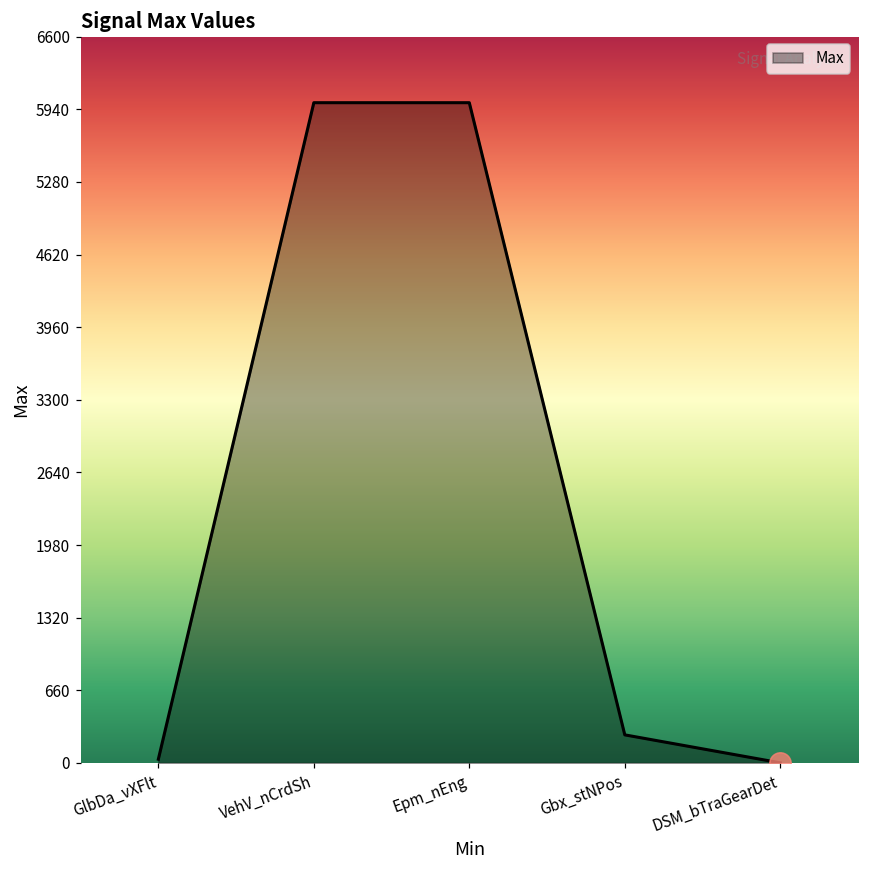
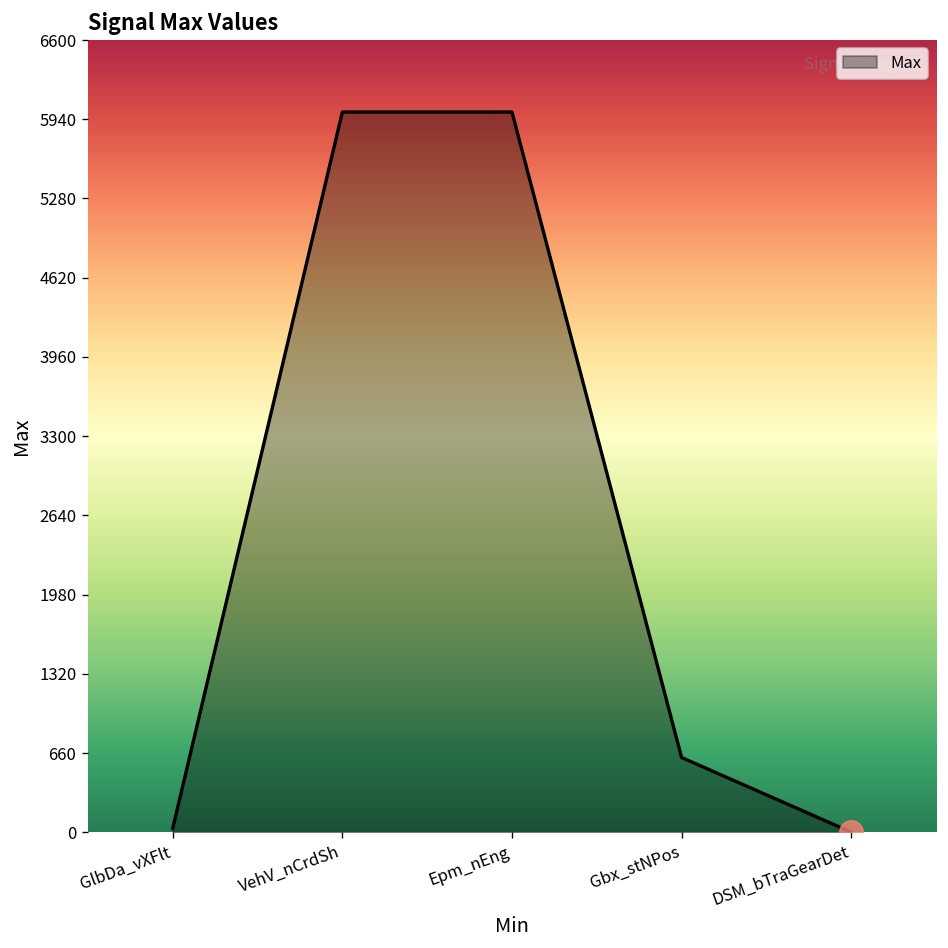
Max, Gbx_stNPos: 260 -> 620
